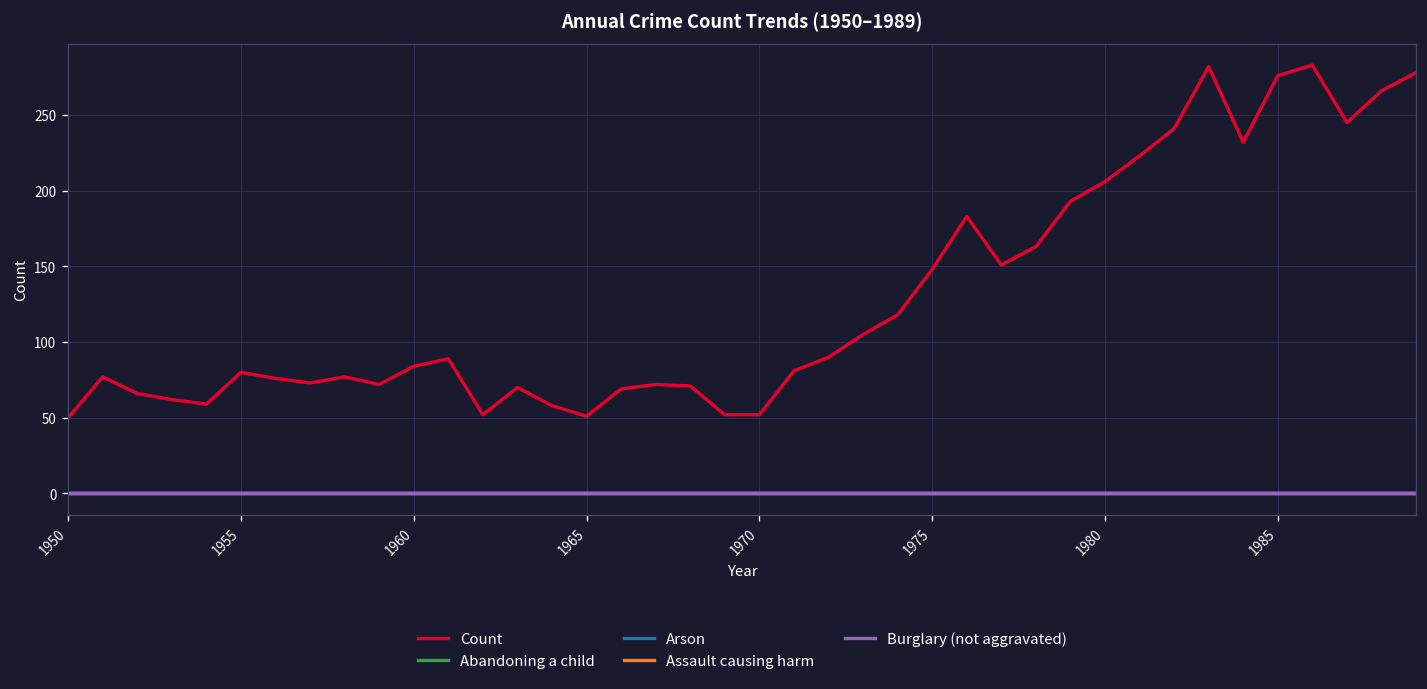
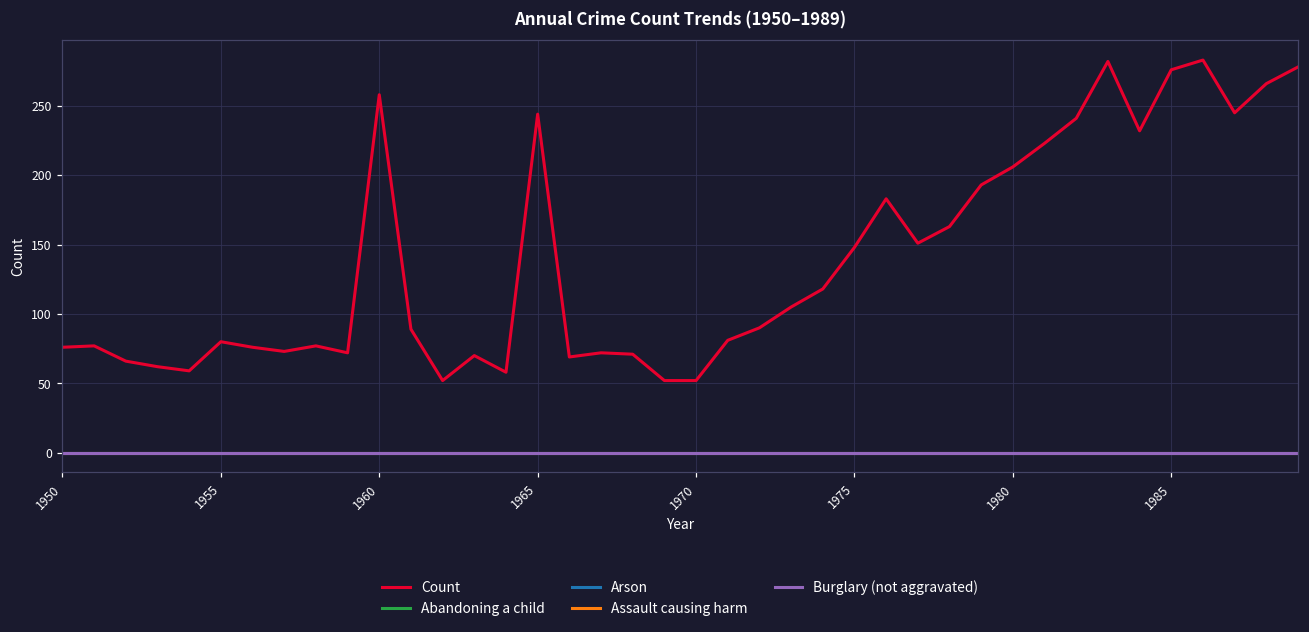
Count, 1950: 50 -> 76
Count, 1960: 84 -> 258
Count, 1965: 51 -> 244
